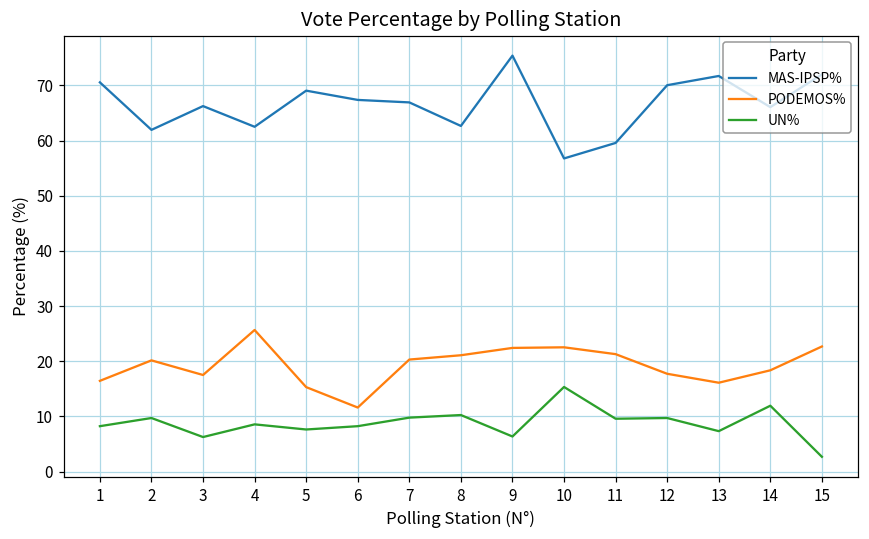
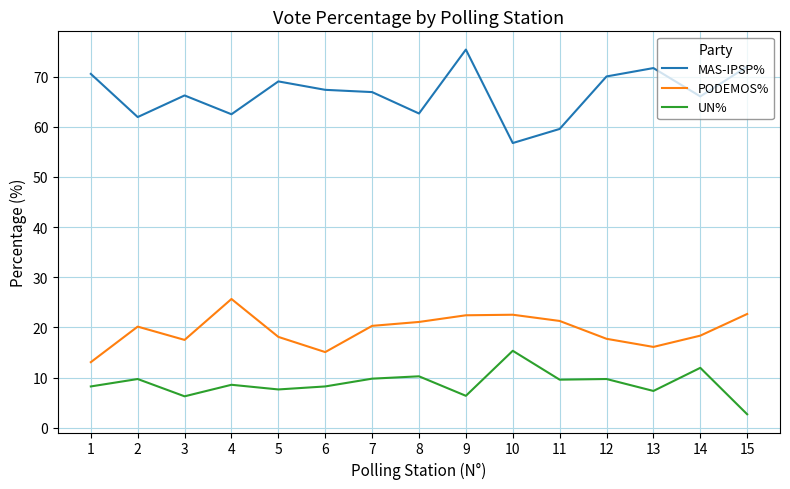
PODEMOS%, 1: 16 -> 13
PODEMOS%, 5: 15 -> 18
PODEMOS%, 6: 12 -> 15
